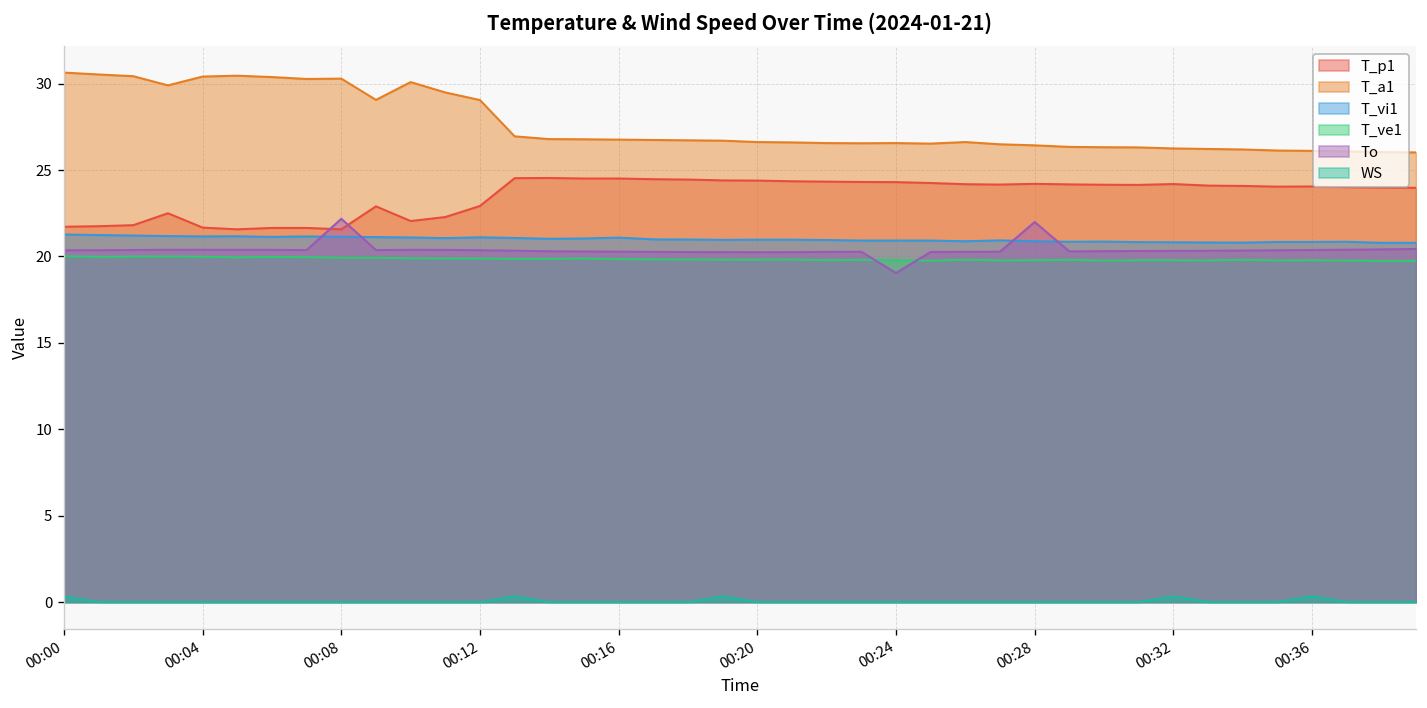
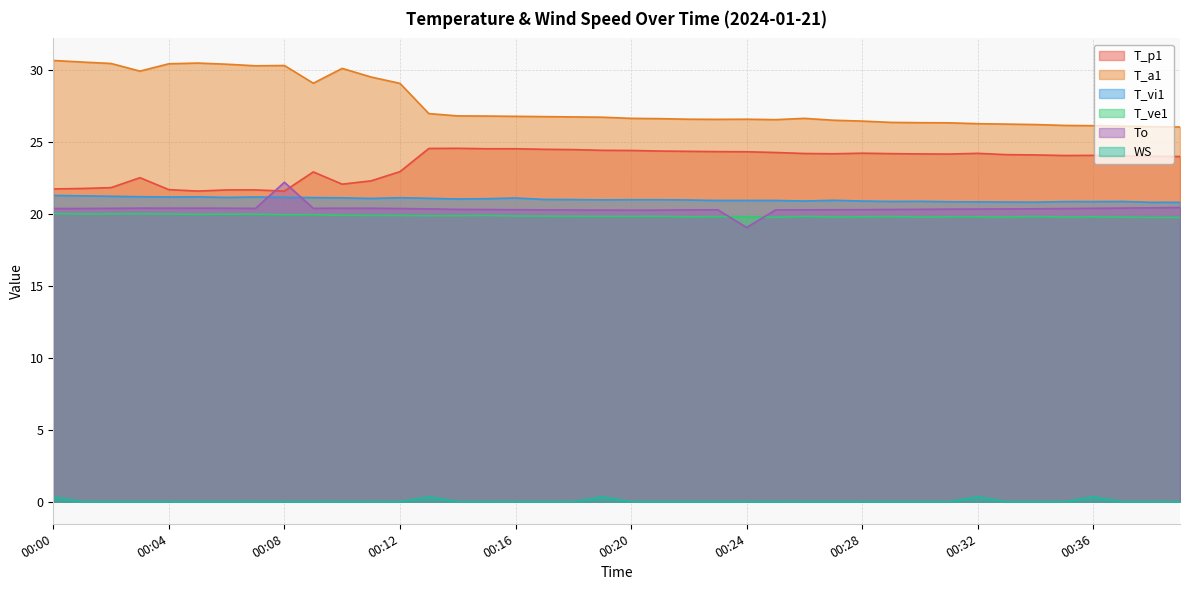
To, 00:28: 22.0 -> 20.3
